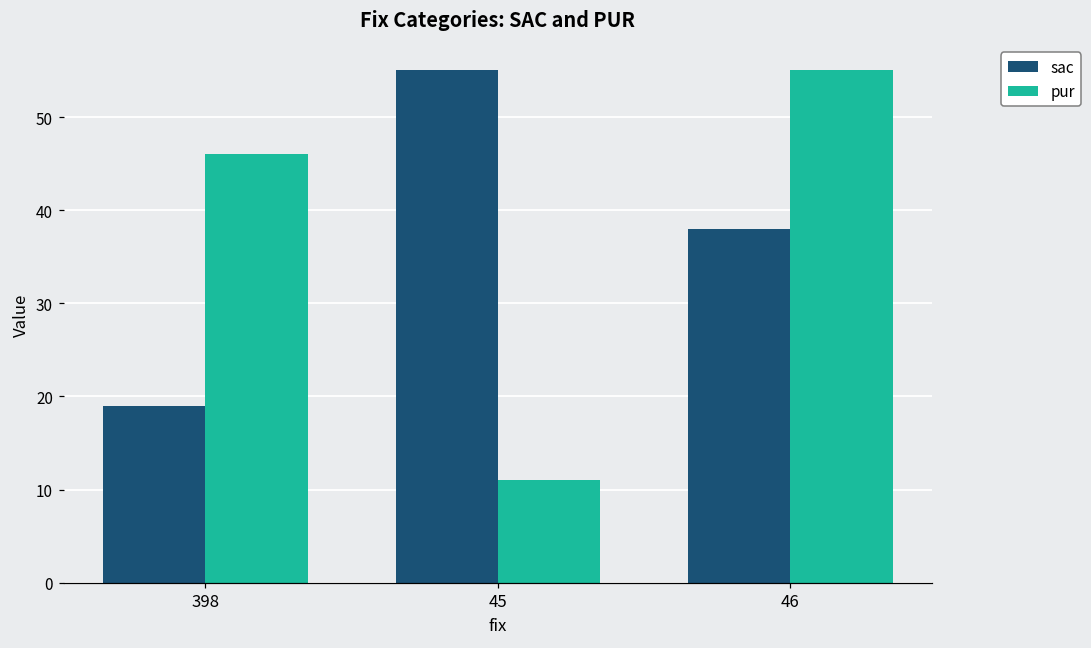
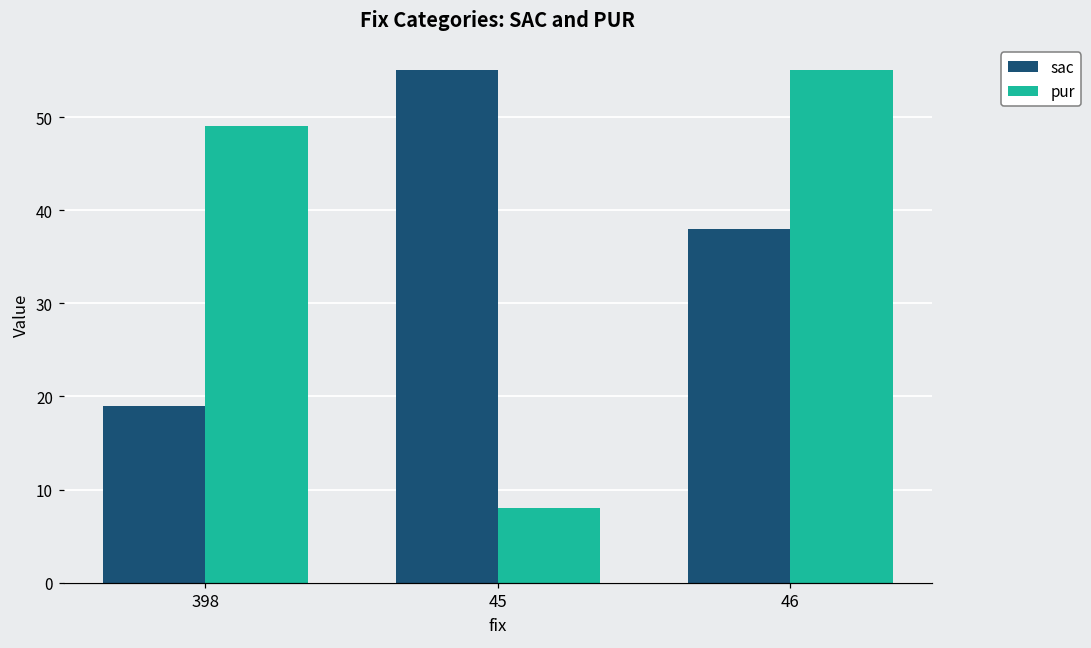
pur, 398: 46 -> 49
pur, 45: 11 -> 8
